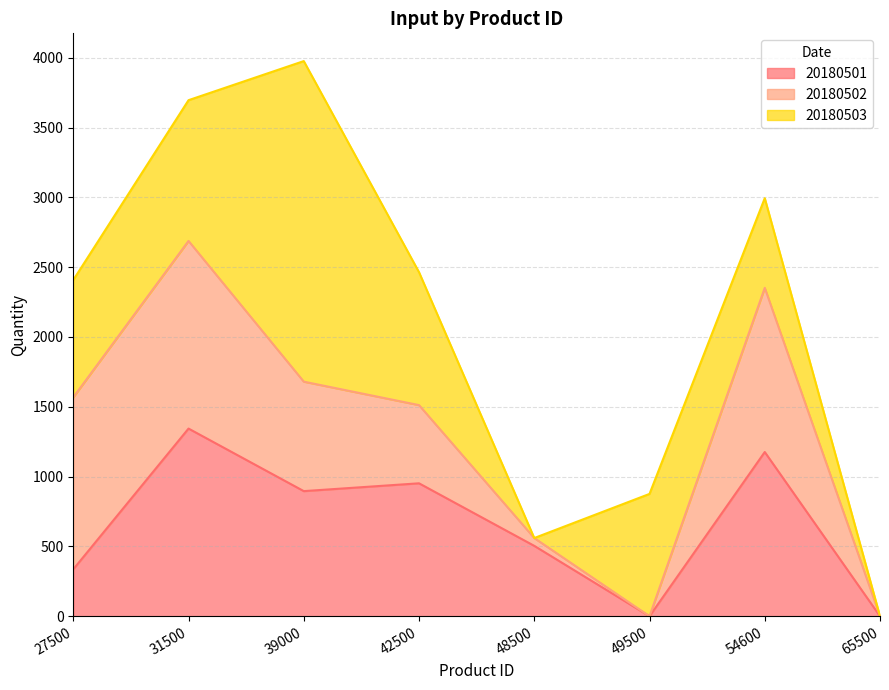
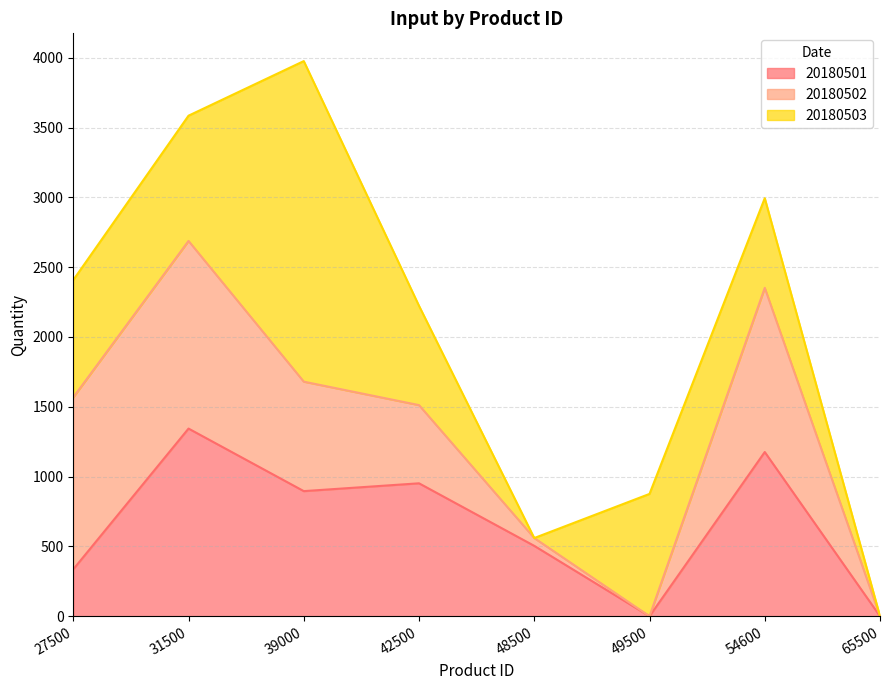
20180503, 31500: 1010 -> 900
20180503, 42500: 950 -> 710
